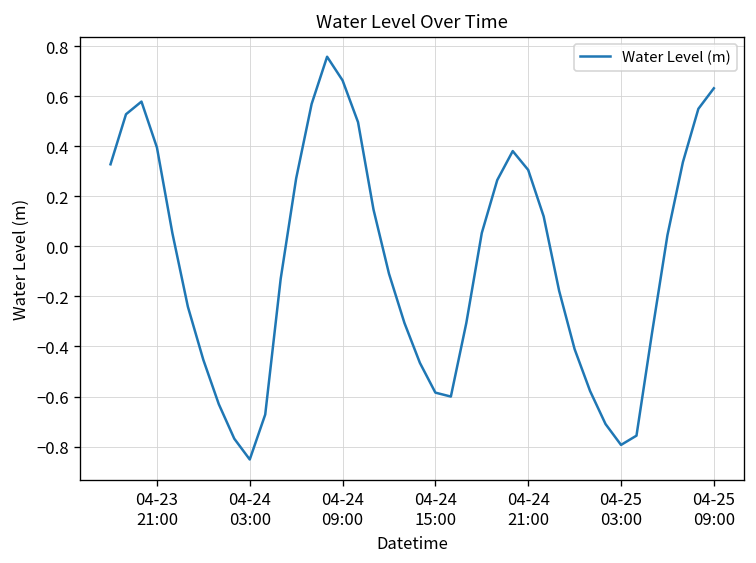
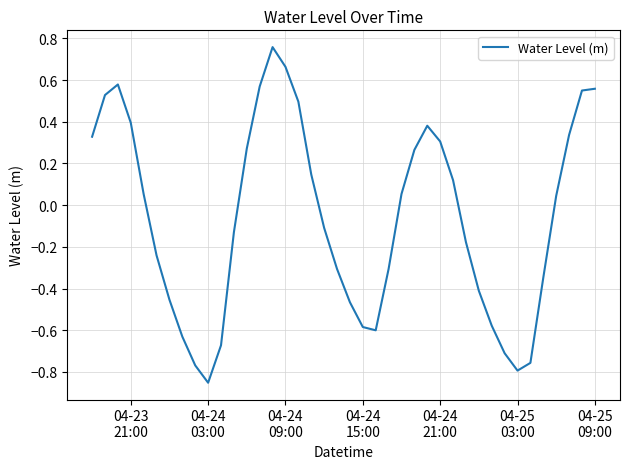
04-25 09:00: 0.63 -> 0.56
